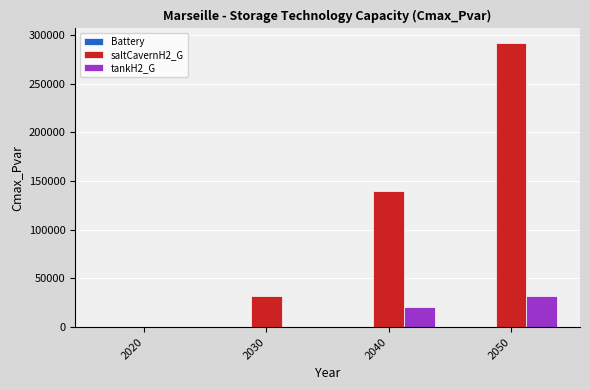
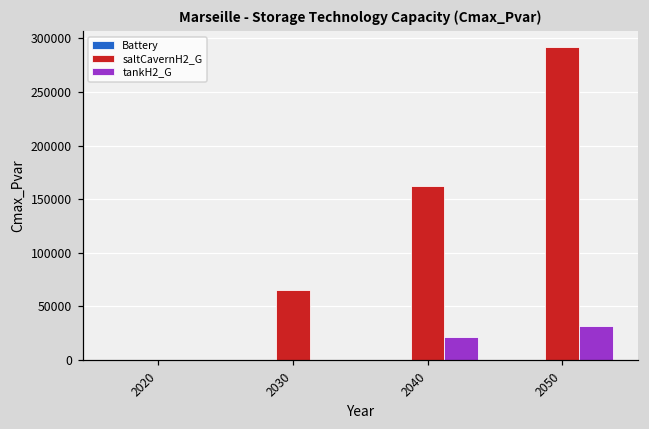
saltCavernH2_G, 2030: 30000 -> 70000
saltCavernH2_G, 2040: 140000 -> 160000
